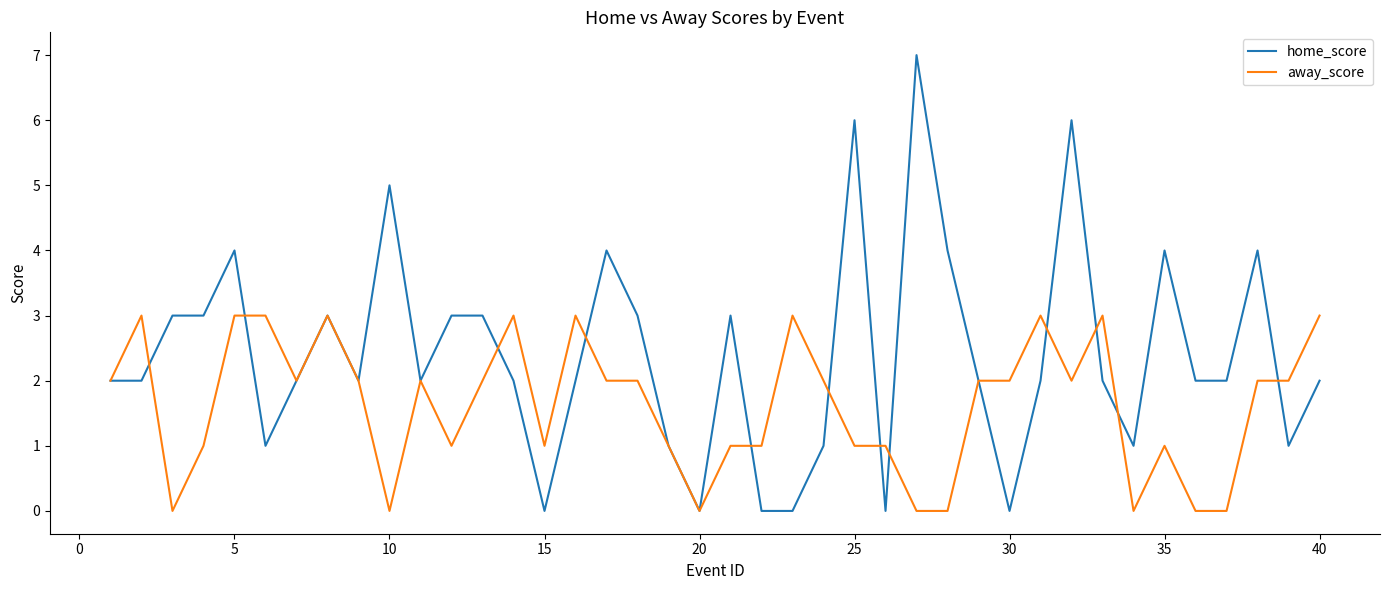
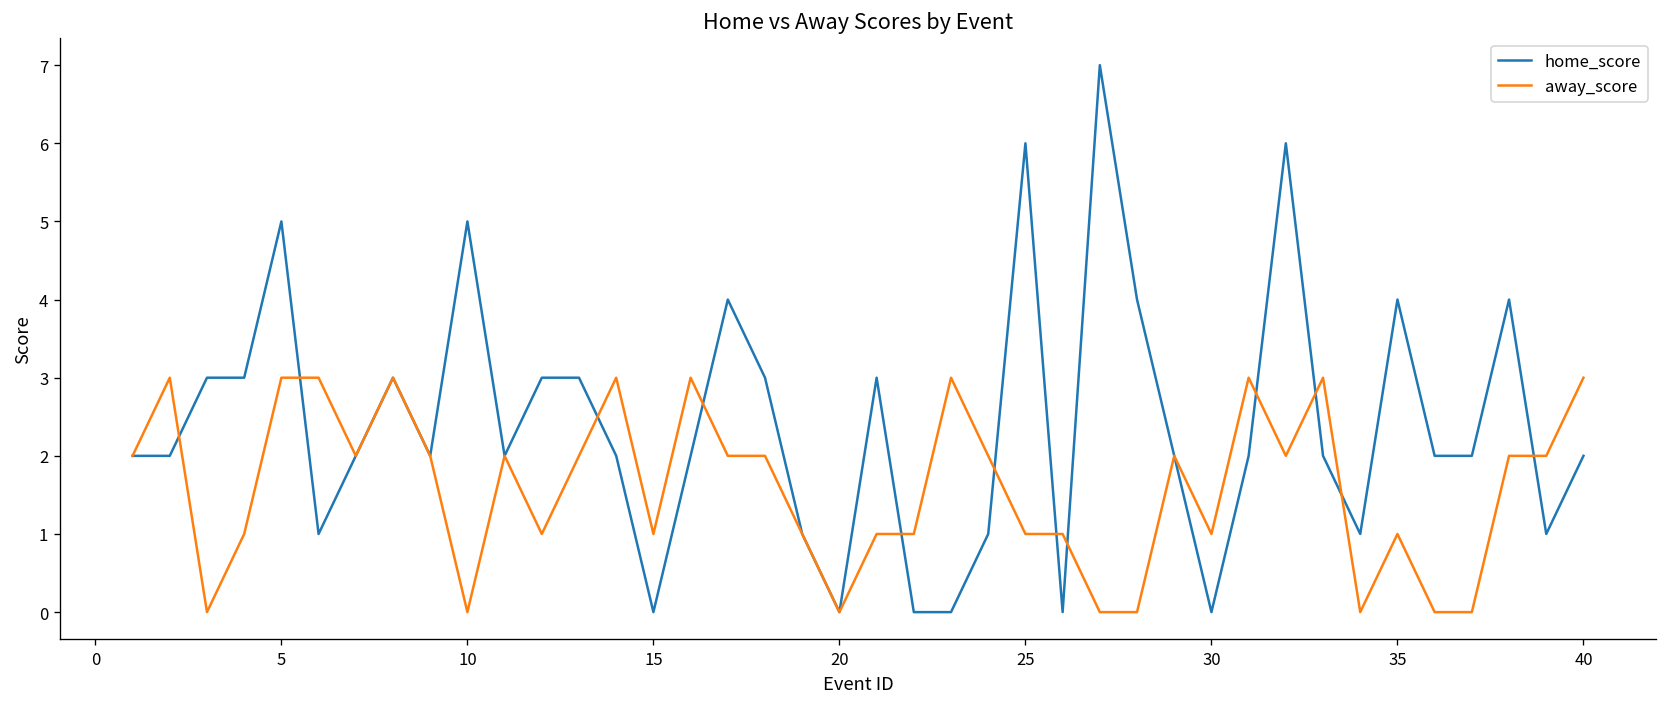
home_score, 5: 4 -> 5
away_score, 30: 2 -> 1
